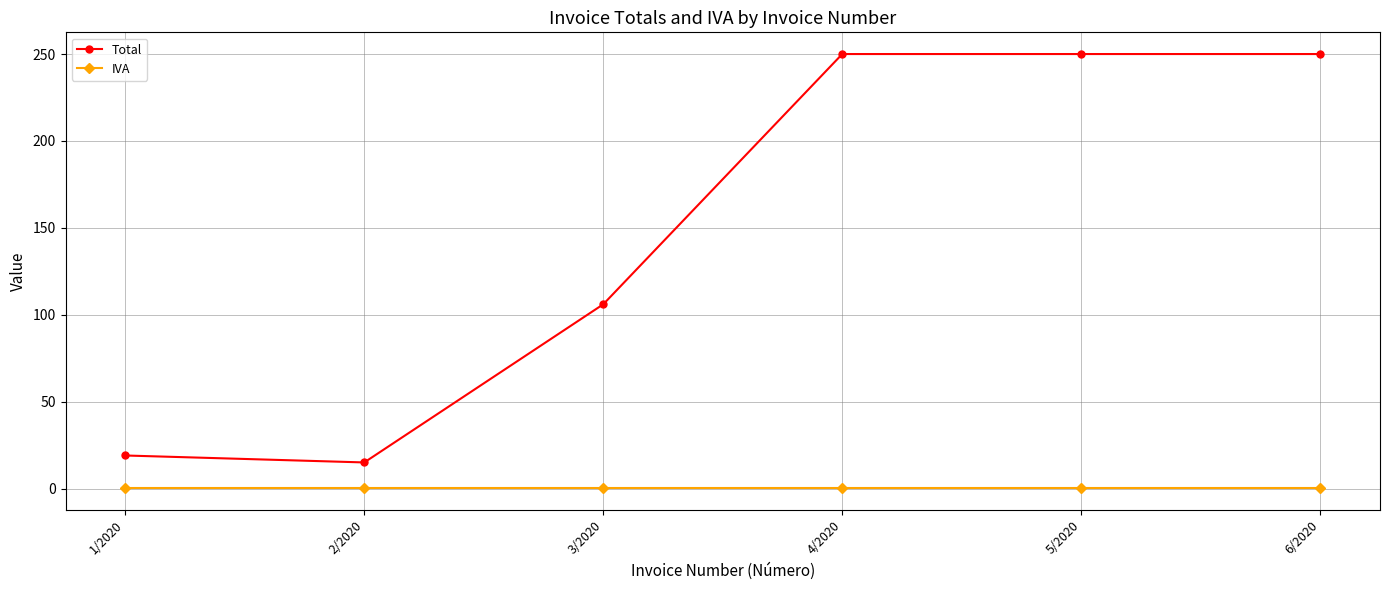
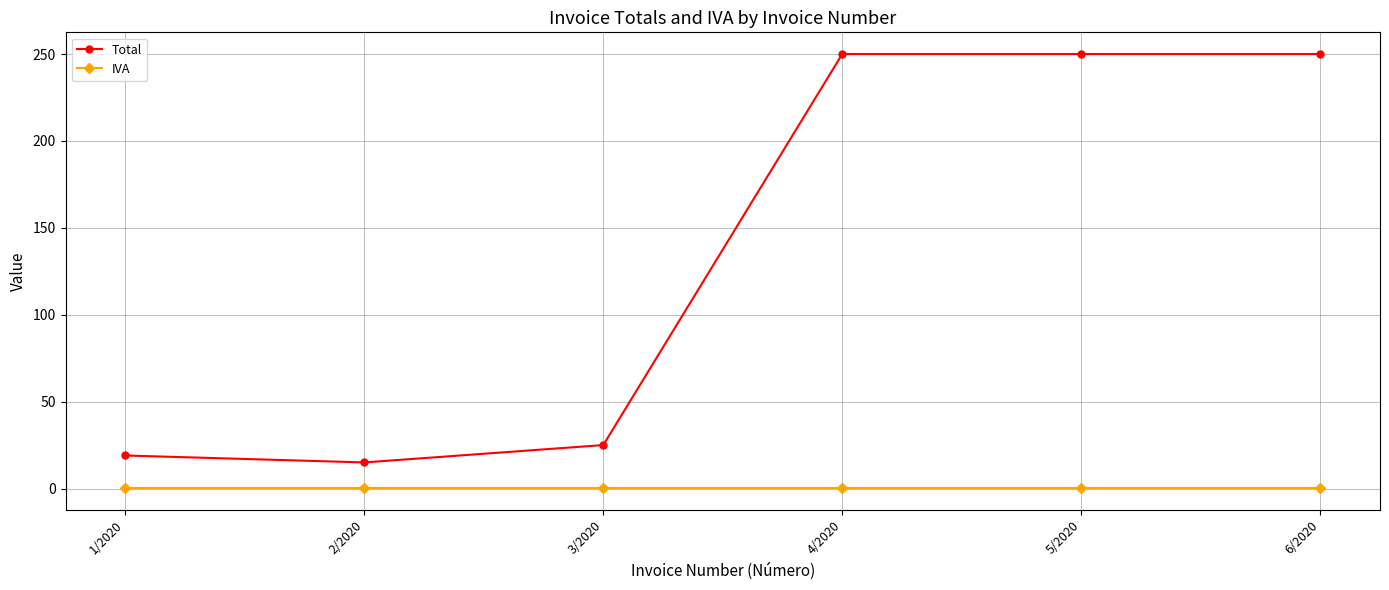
Total, 3/2020: 106 -> 25
